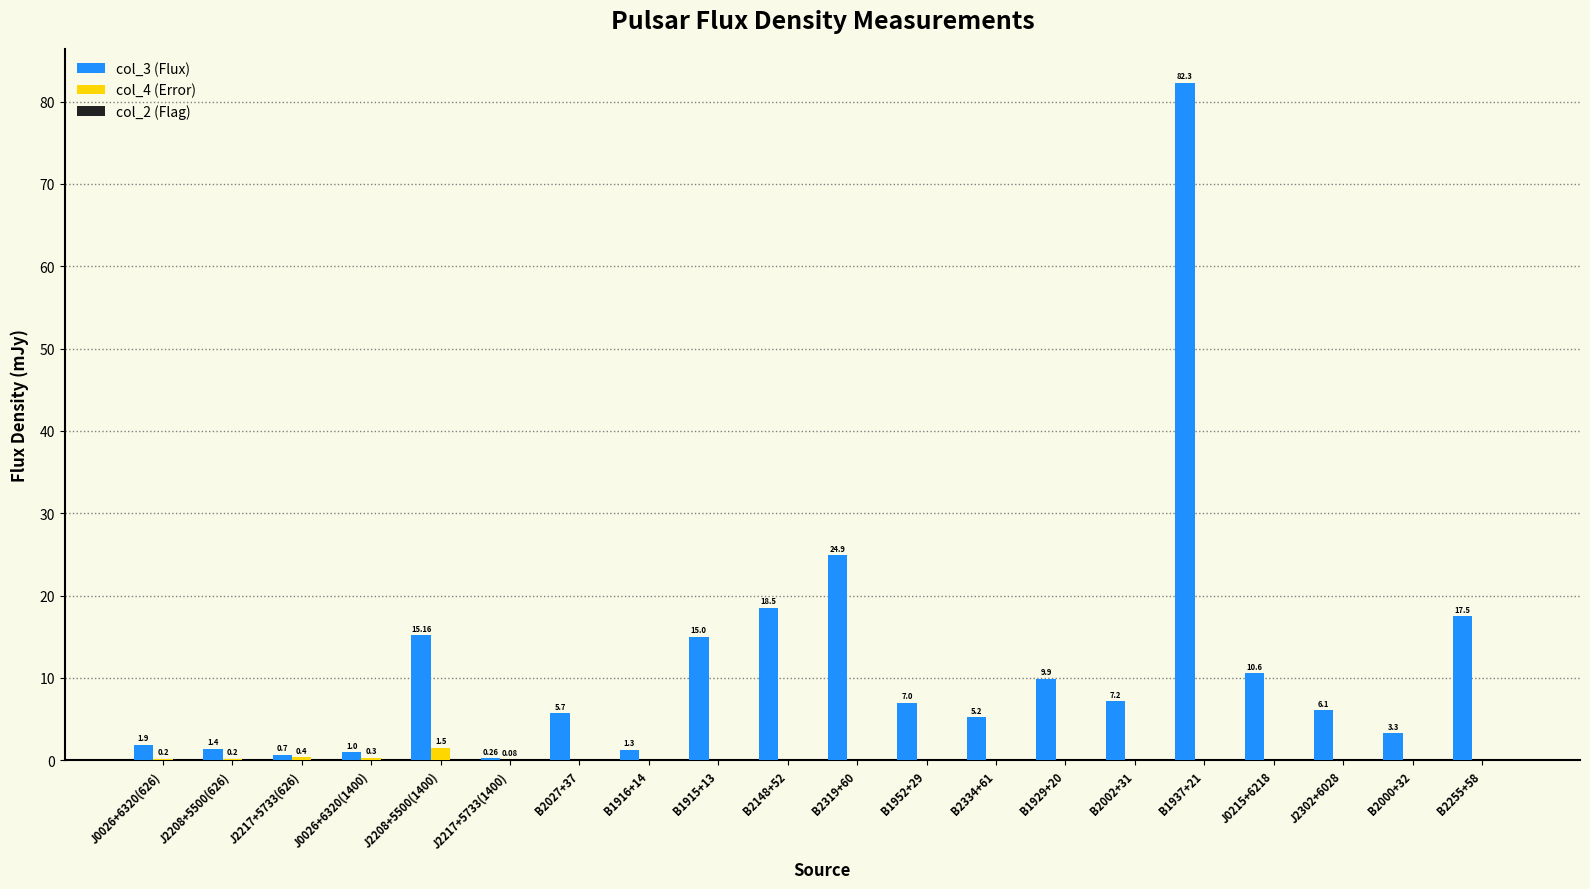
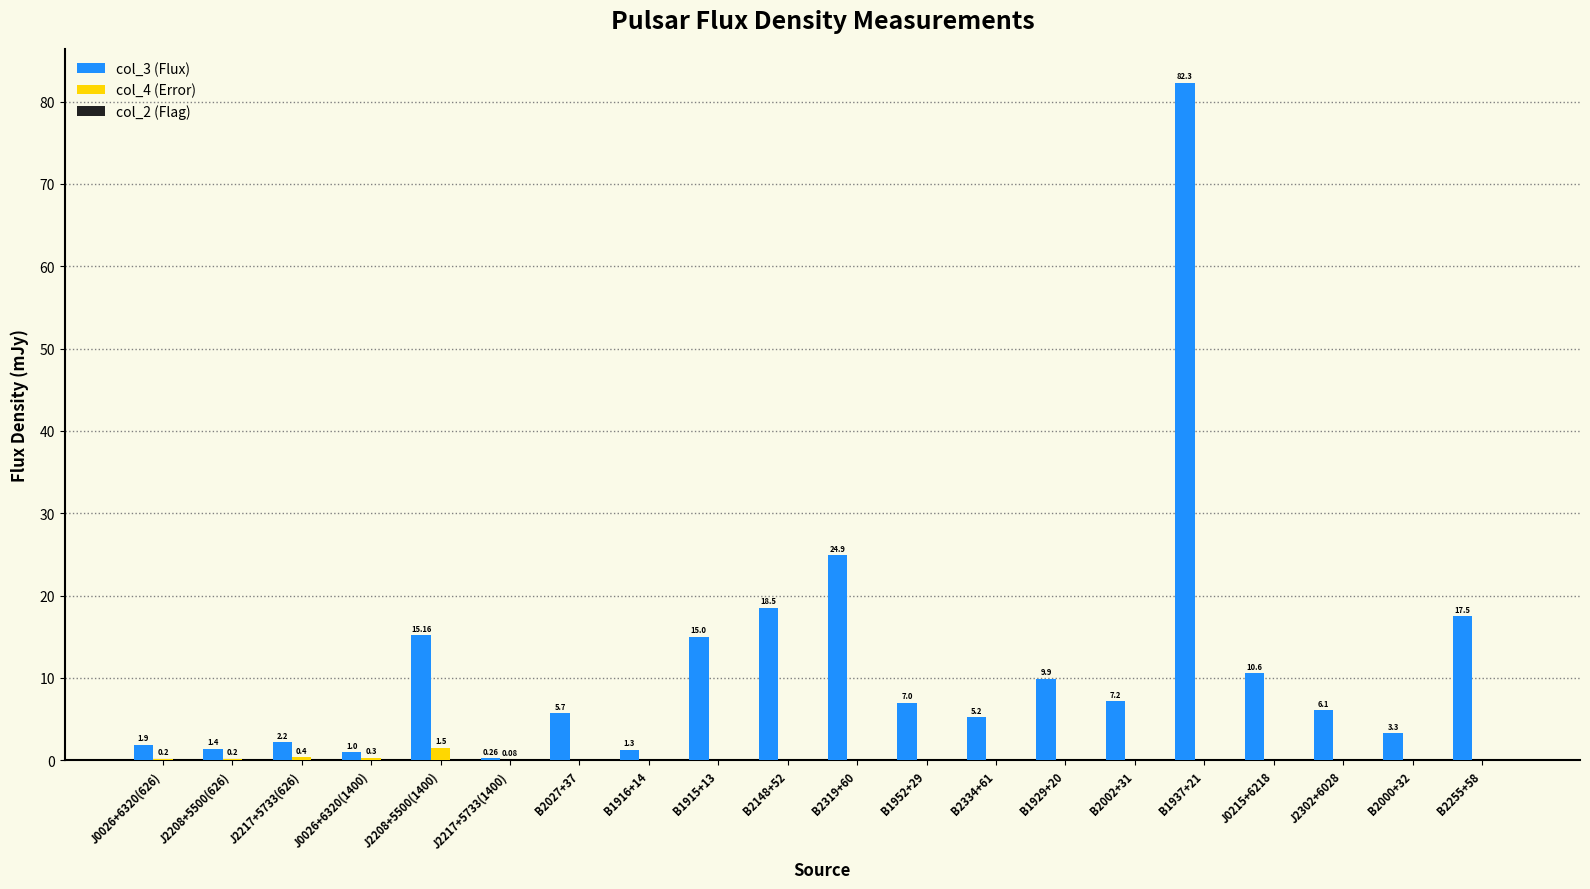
col_3 (Flux), J2217+5733(626): 0.7 -> 2.2
